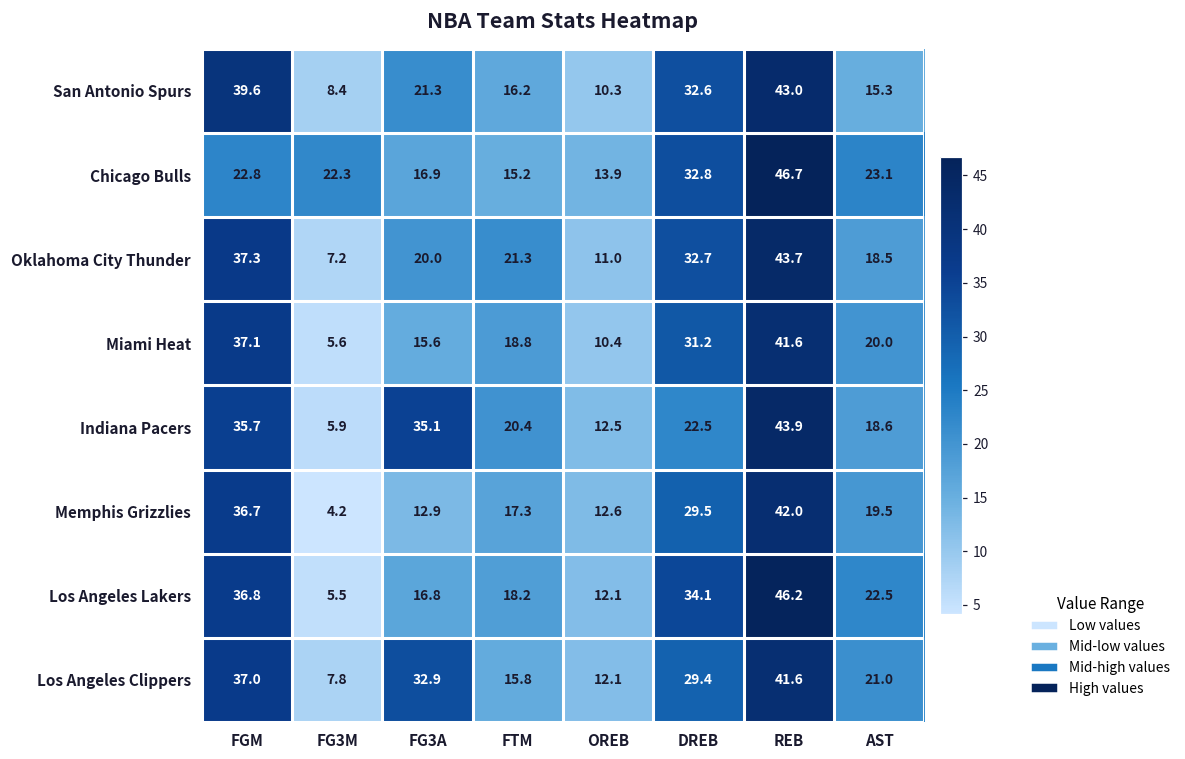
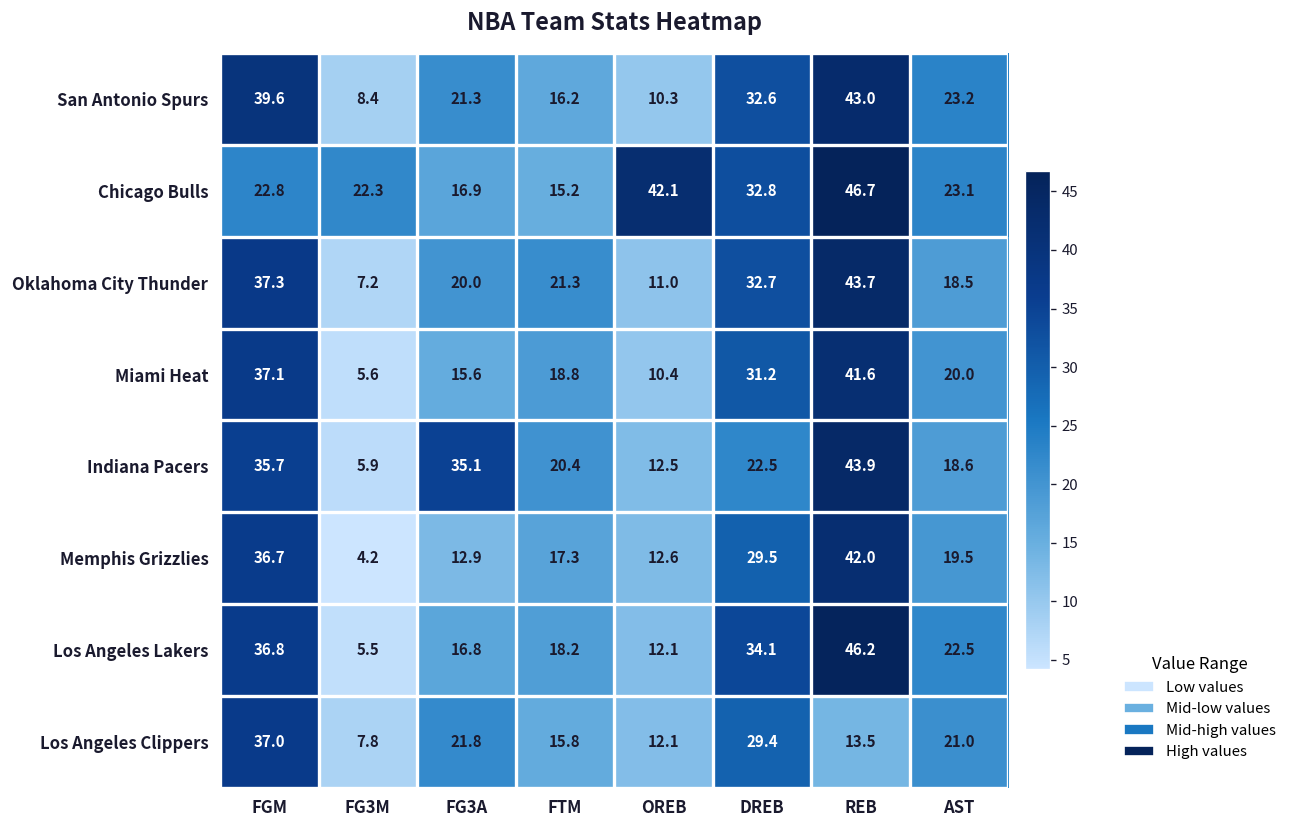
San Antonio Spurs, AST: 15.3 -> 23.2
Chicago Bulls, OREB: 13.9 -> 42.1
Los Angeles Clippers, FG3A: 32.9 -> 21.8
Los Angeles Clippers, REB: 41.6 -> 13.5
